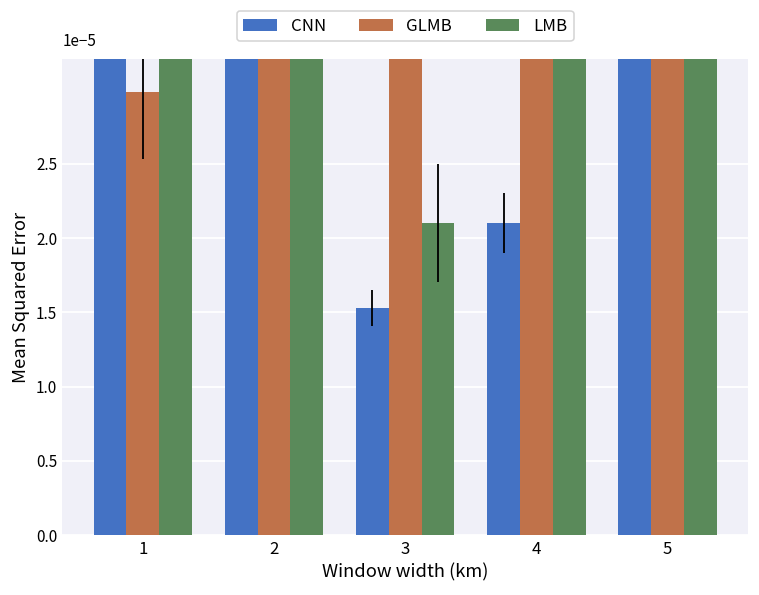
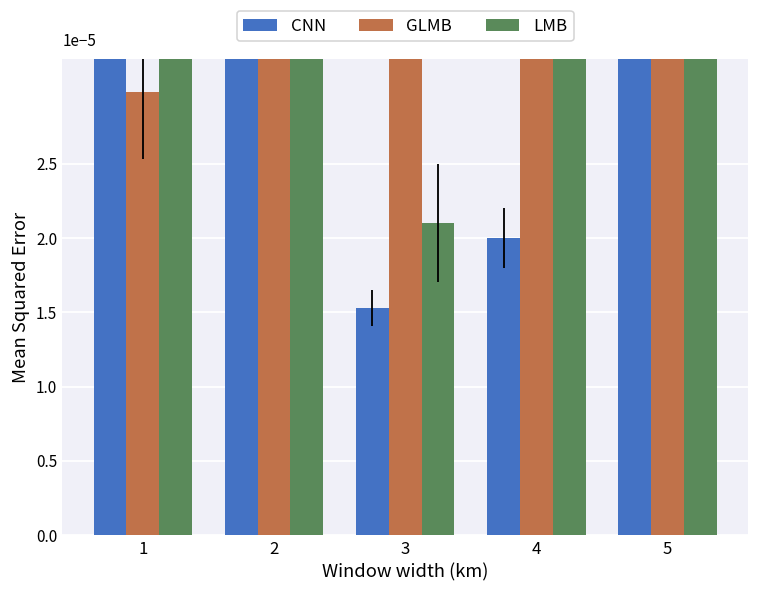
CNN, 4: 2.10 -> 2.00
